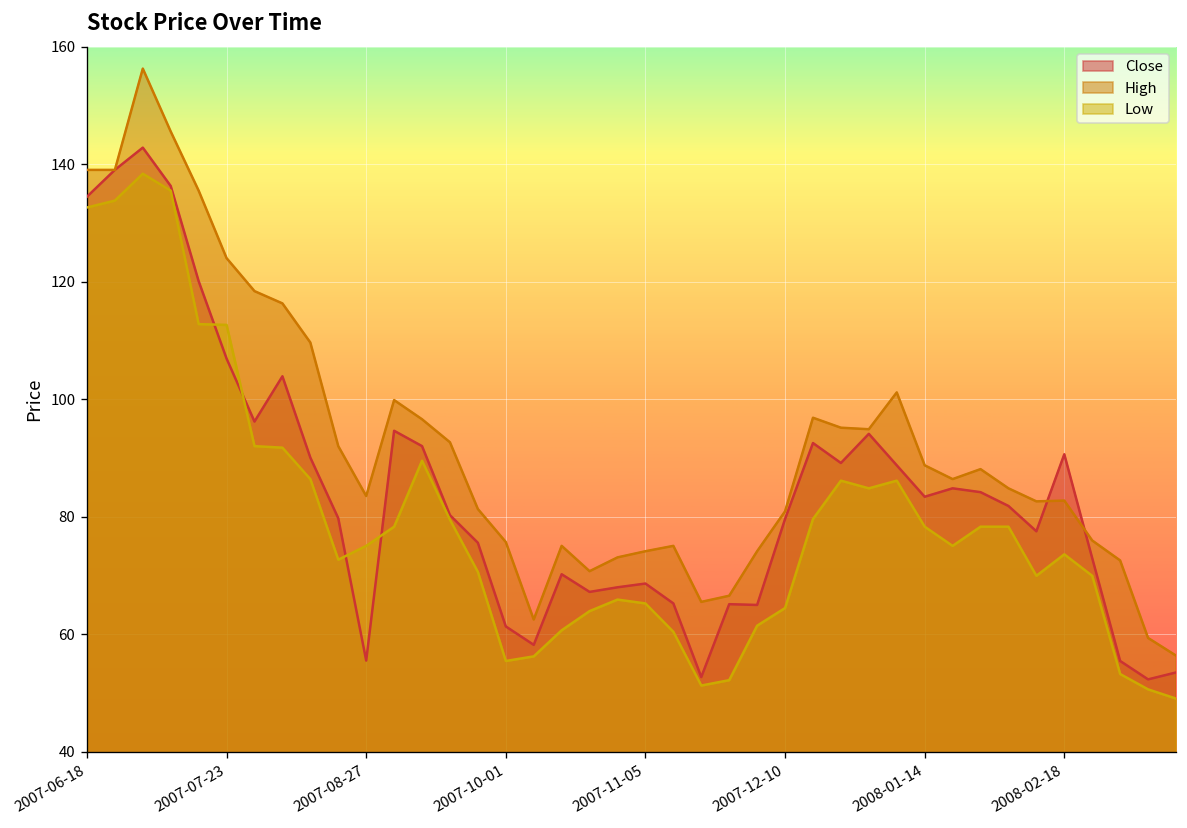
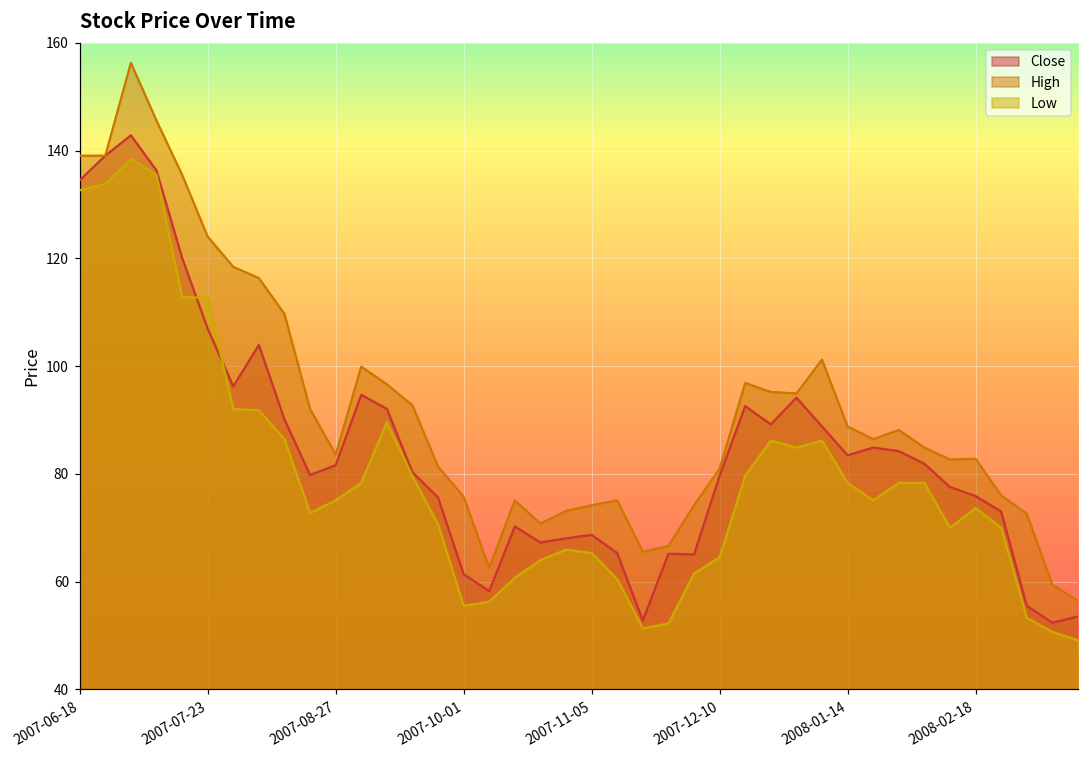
Close, 2007-08-27: 56 -> 82
Close, 2008-02-18: 91 -> 76
